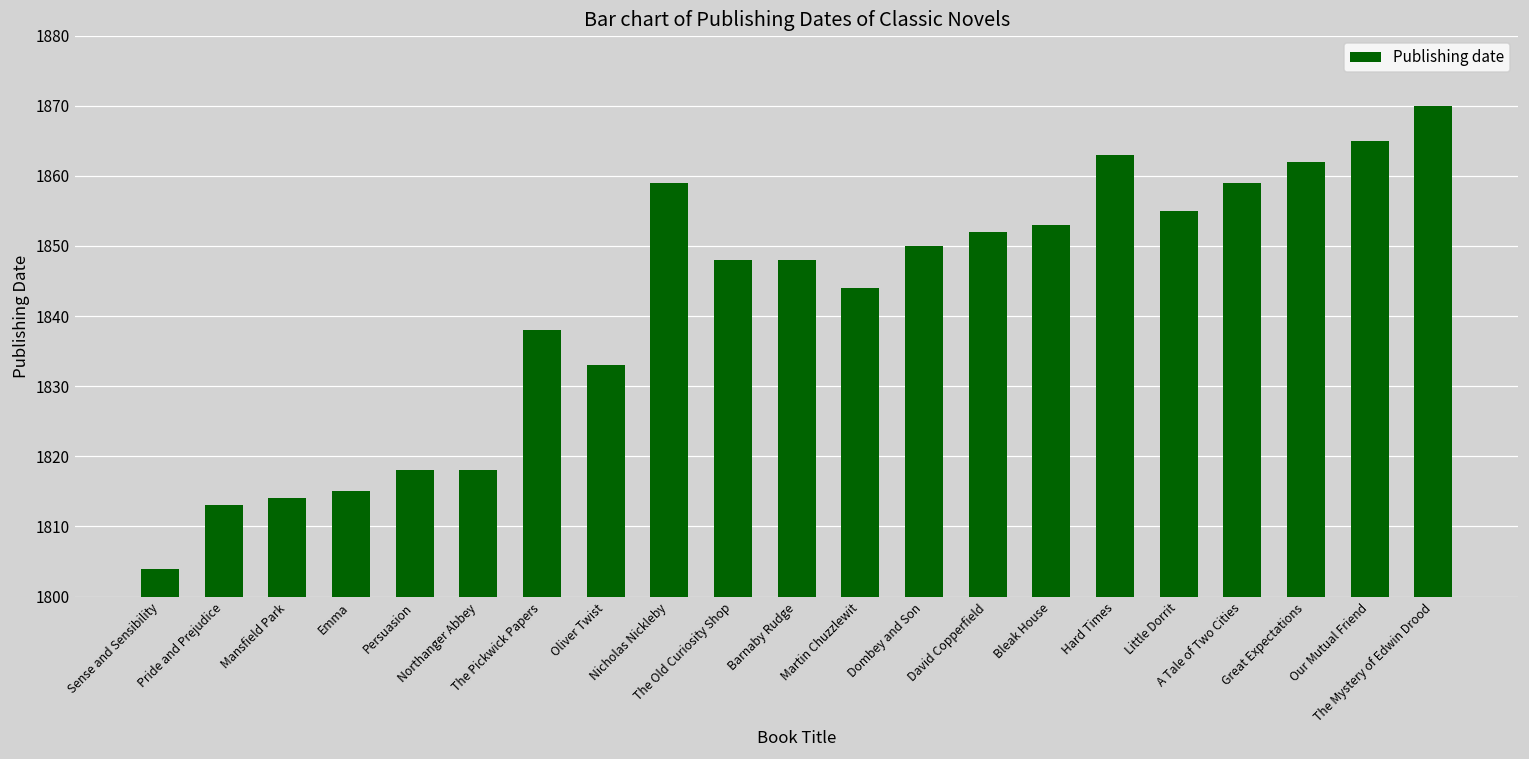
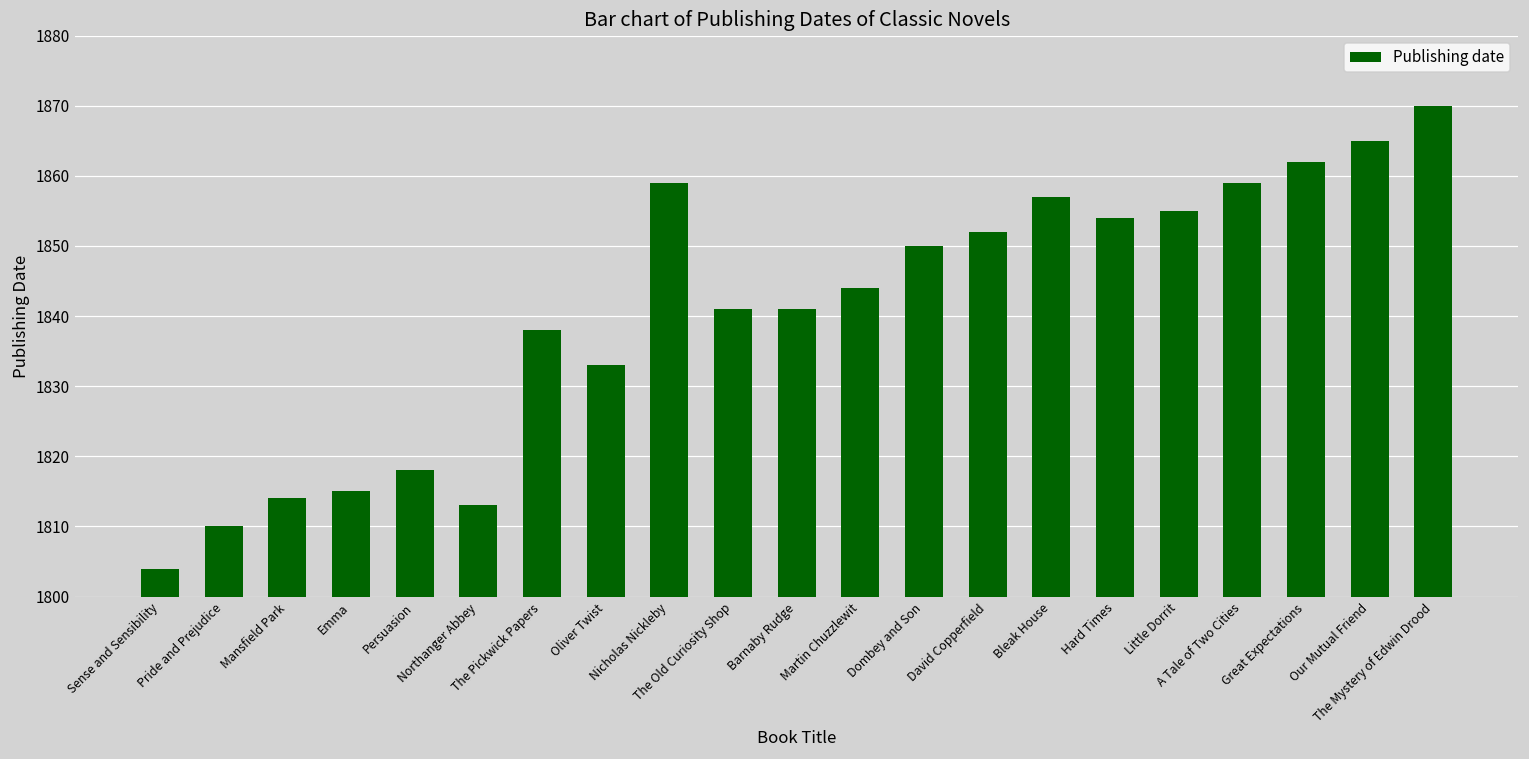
Pride and Prejudice: 1813 -> 1810
Northanger Abbey: 1818 -> 1813
The Old Curiosity Shop: 1848 -> 1841
Barnaby Rudge: 1848 -> 1841
Bleak House: 1853 -> 1857
Hard Times: 1863 -> 1854
